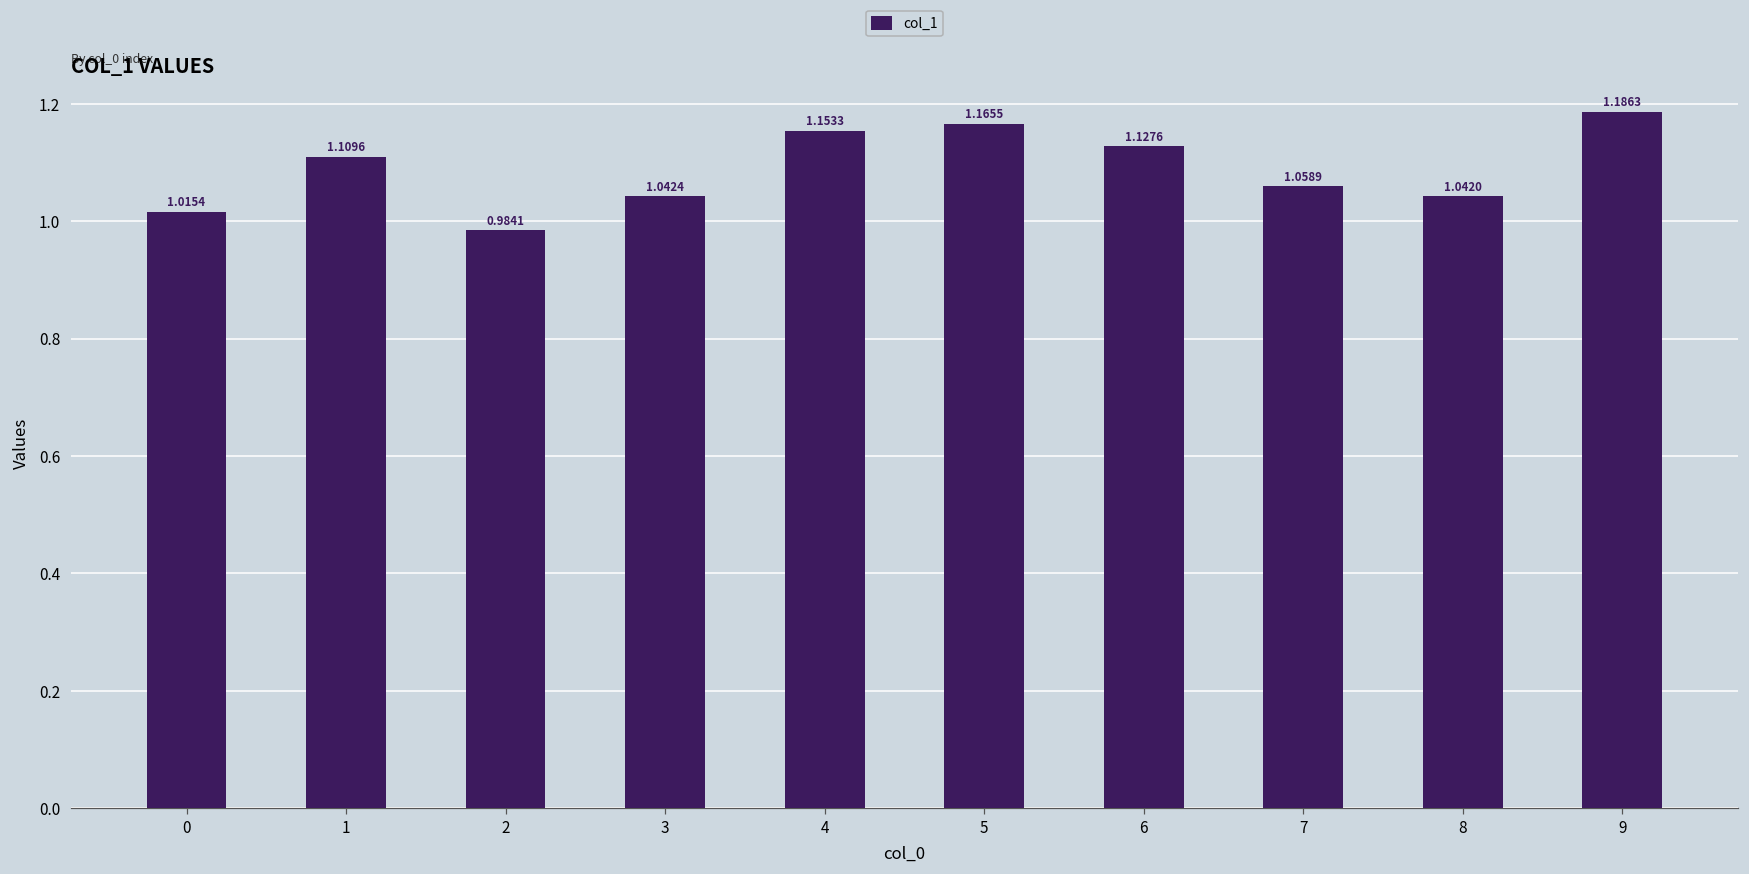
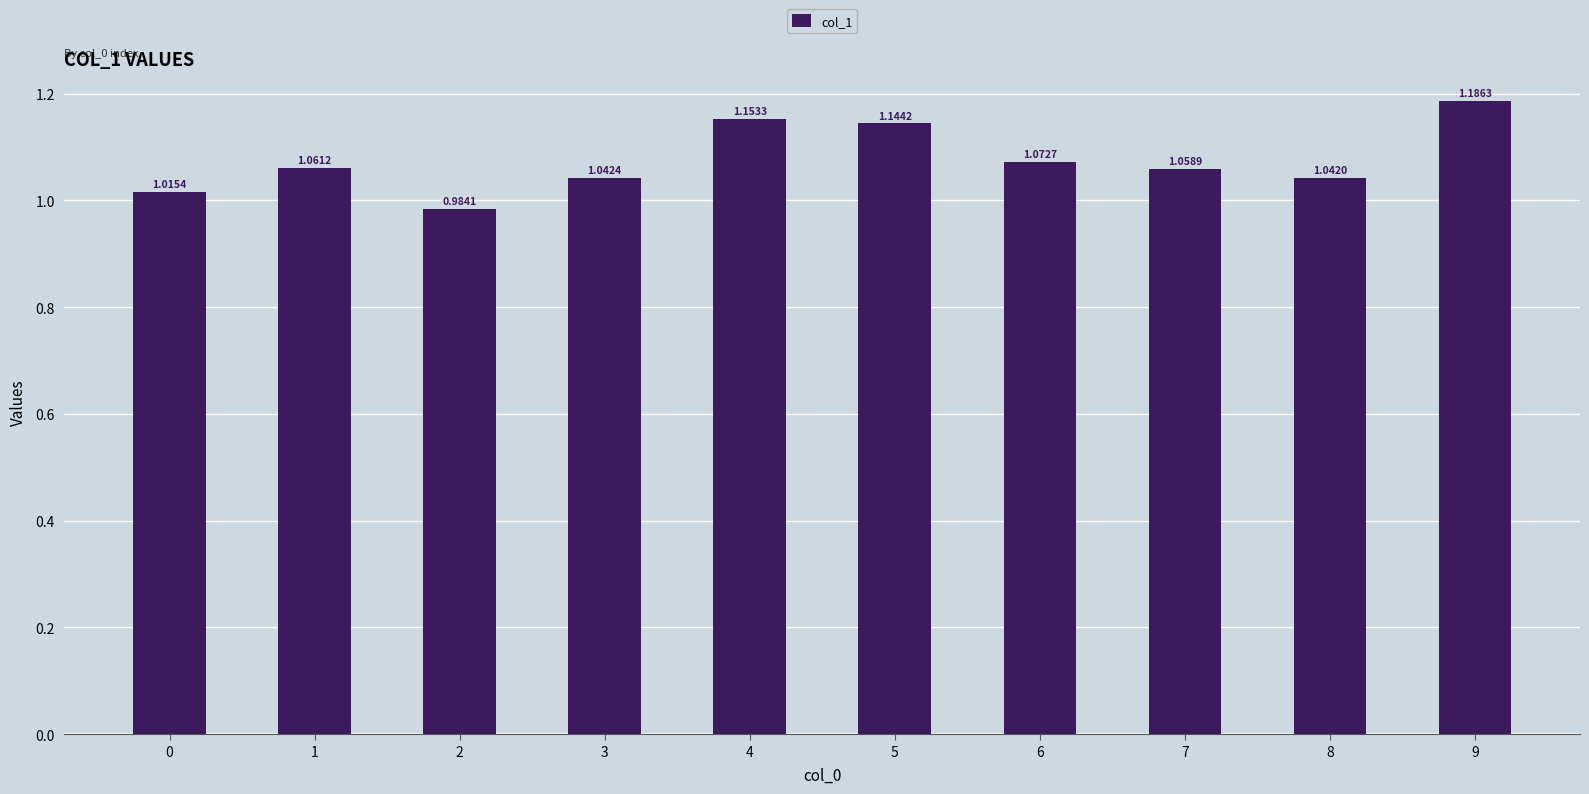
1: 1.1096 -> 1.0612
5: 1.1655 -> 1.1442
6: 1.1276 -> 1.0727
